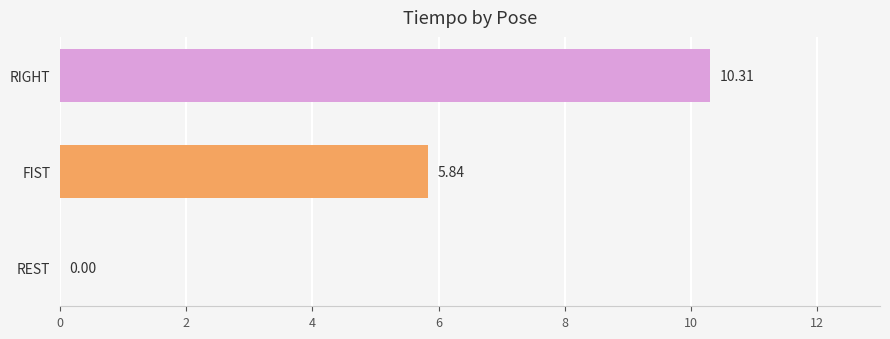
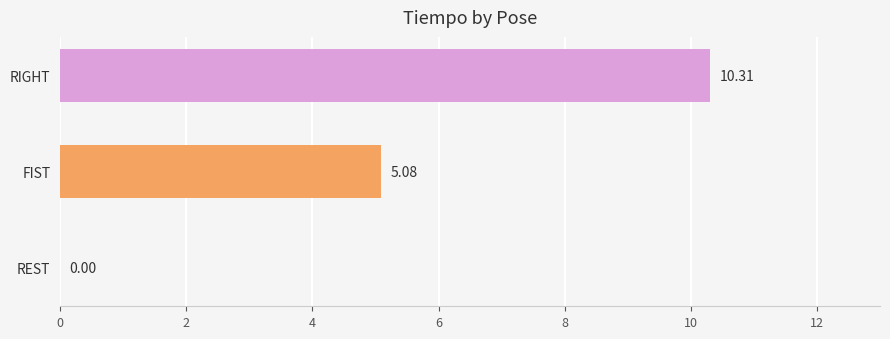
FIST: 5.84 -> 5.08
